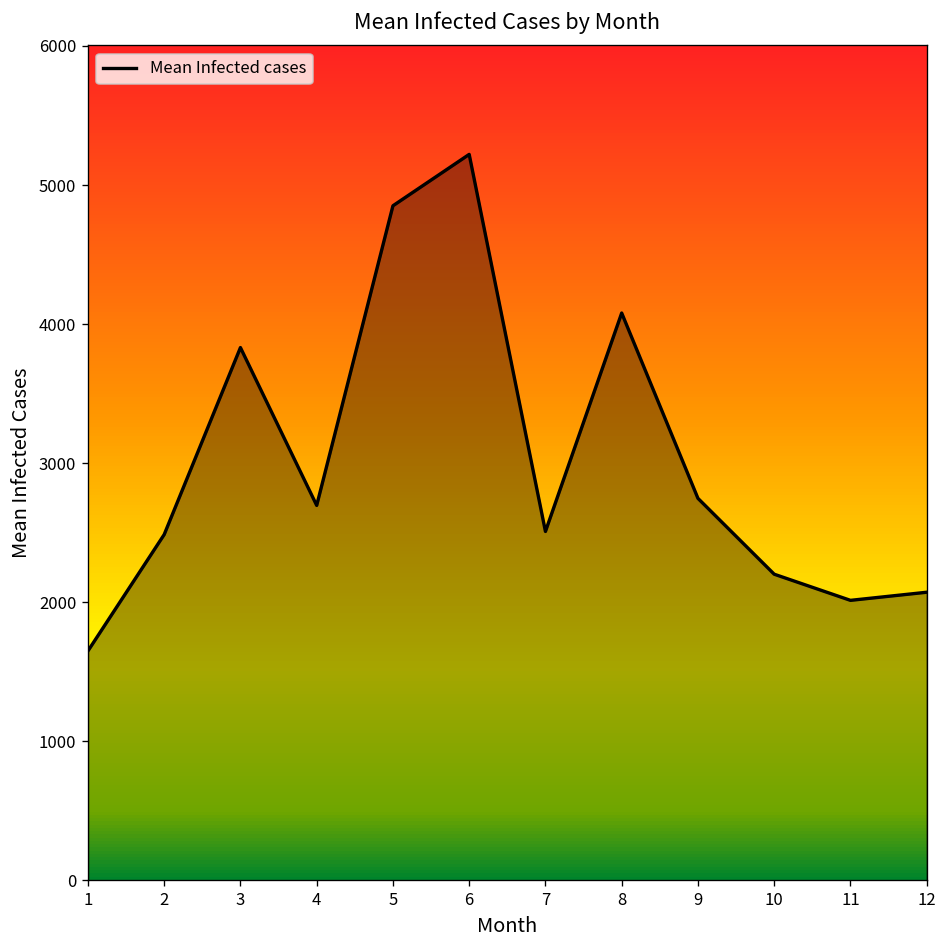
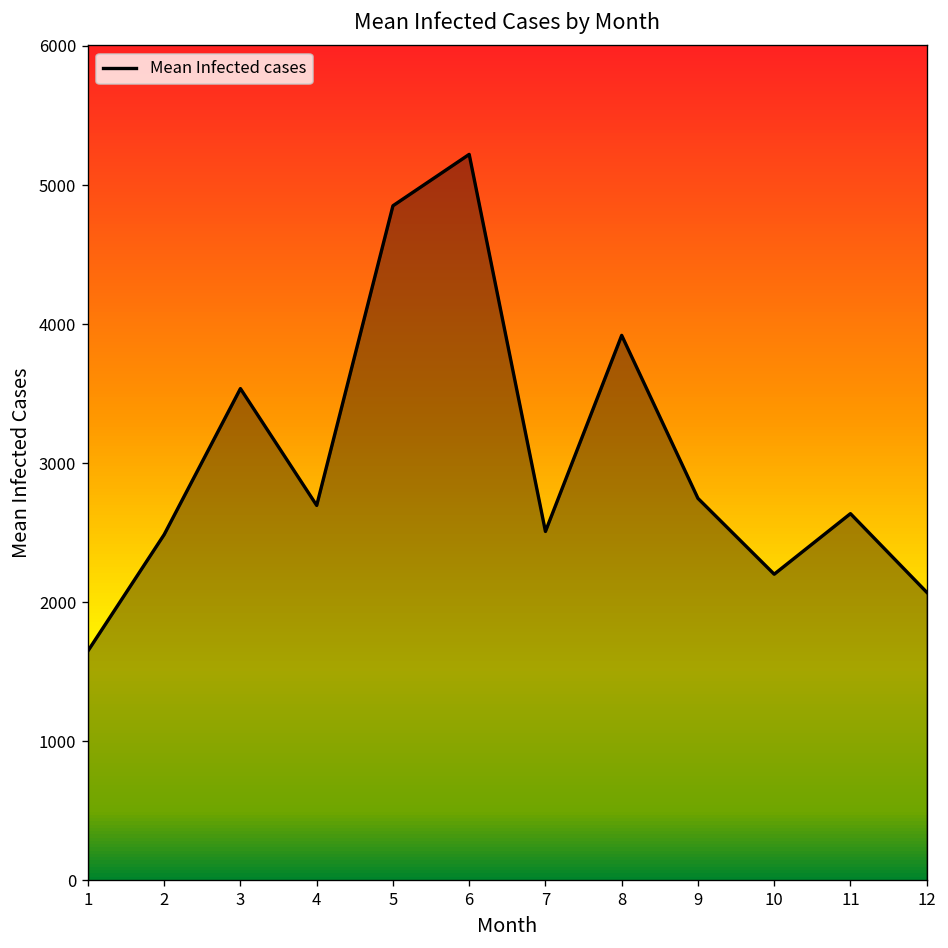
3: 3830 -> 3540
8: 4080 -> 3920
11: 2010 -> 2640
